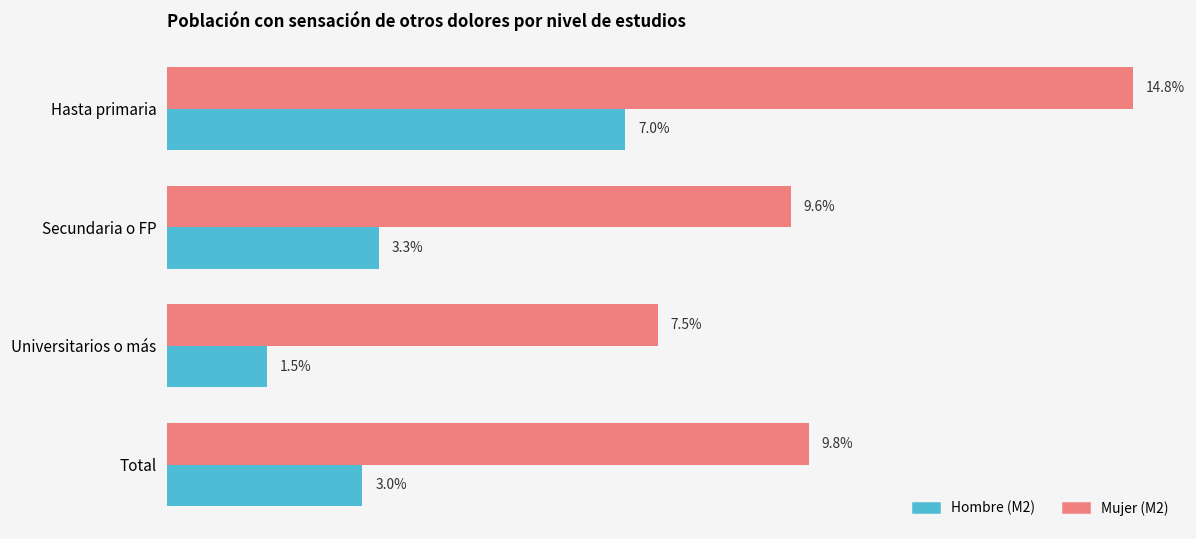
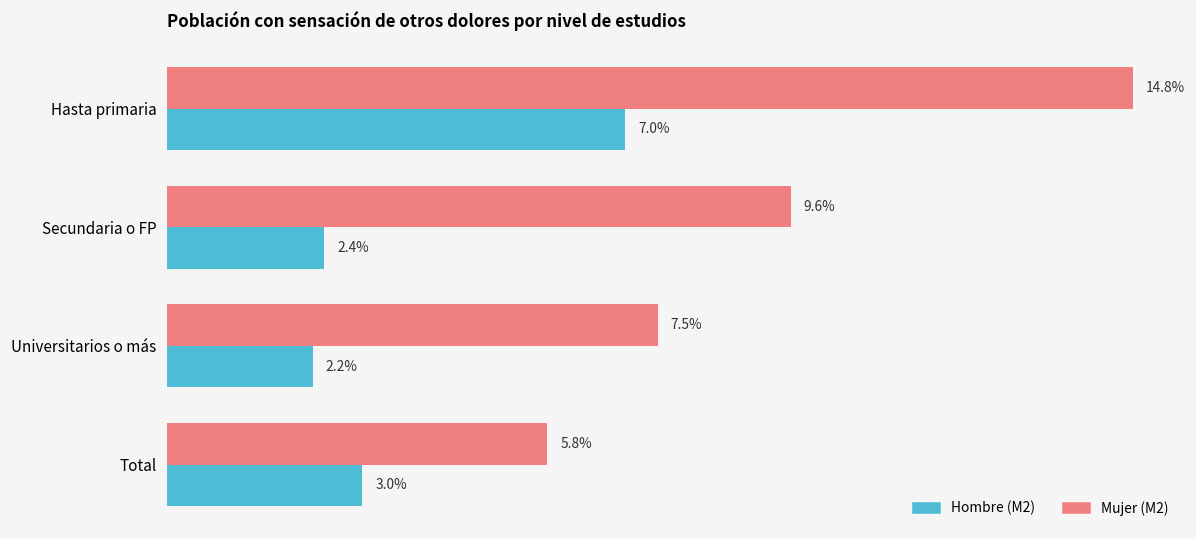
Hombre (M2), Secundaria o FP: 3.3% -> 2.4%
Hombre (M2), Universitarios o más: 1.5% -> 2.2%
Mujer (M2), Total: 9.8% -> 5.8%
